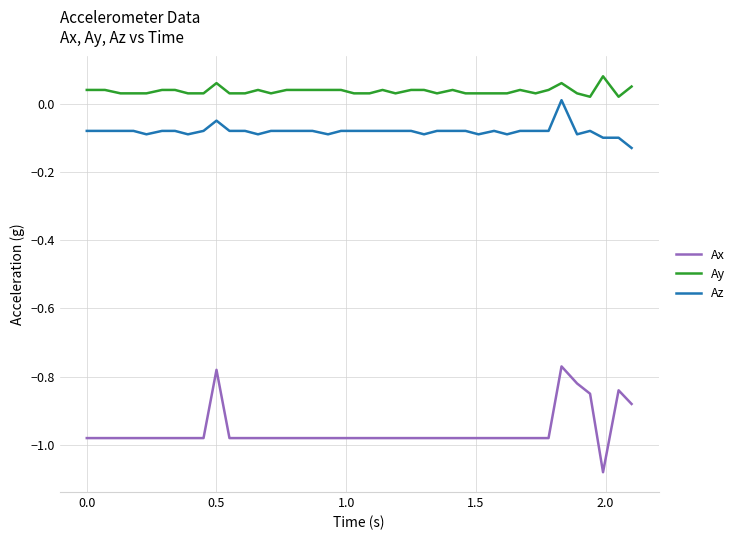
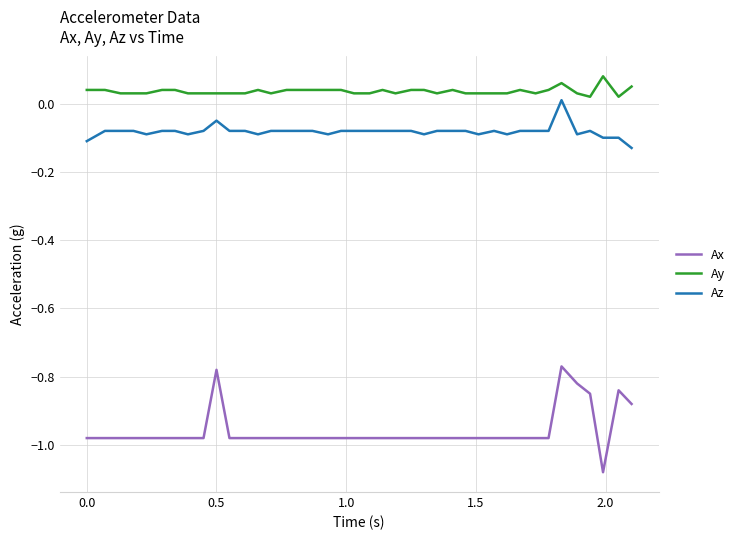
Az, 0.0: -0.08 -> -0.11
Ay, 0.5: 0.06 -> 0.03
